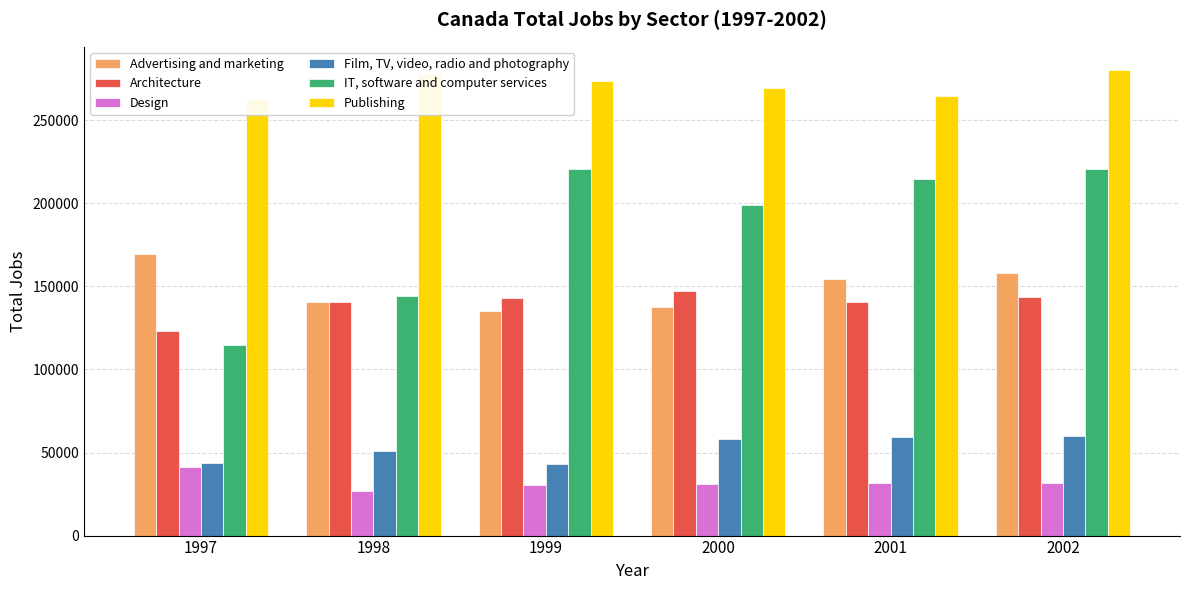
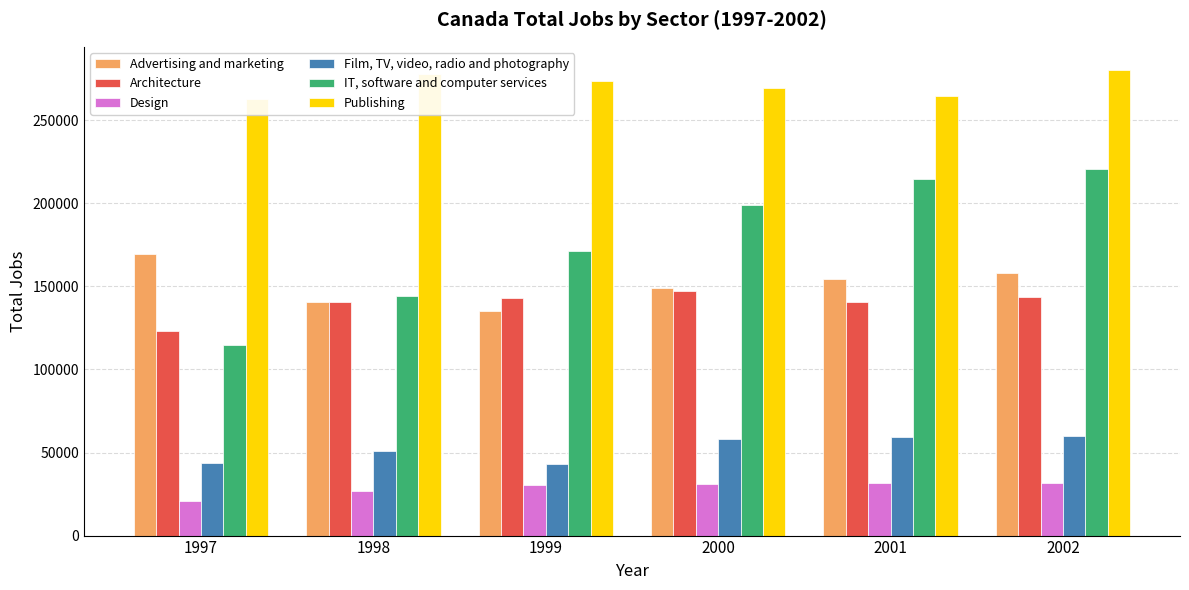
Design, 1997: 41000 -> 21000
IT, software and computer services, 1999: 221000 -> 171000
Advertising and marketing, 2000: 138000 -> 149000
